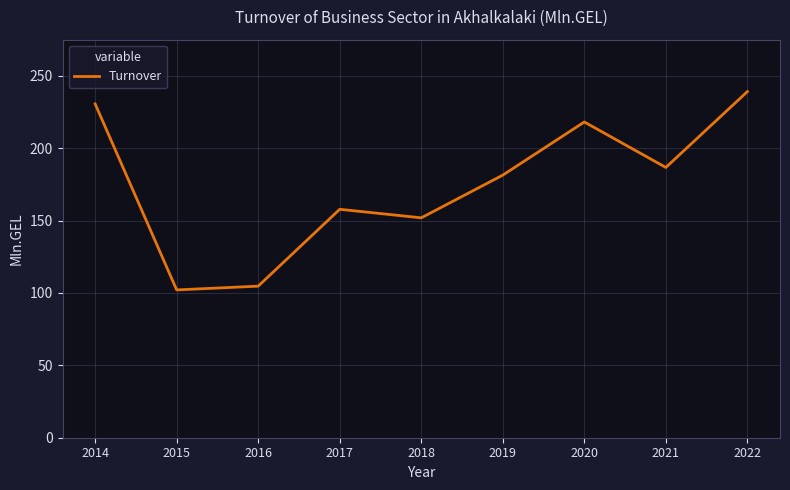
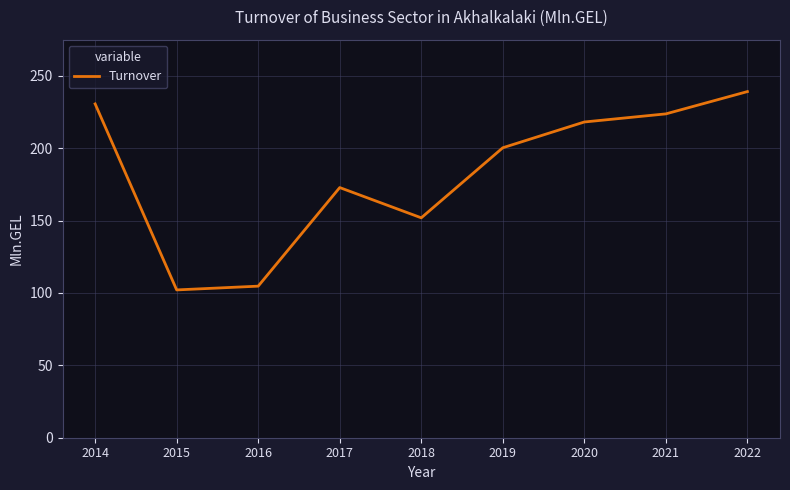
2017: 158 -> 173
2019: 181 -> 200
2021: 187 -> 224
